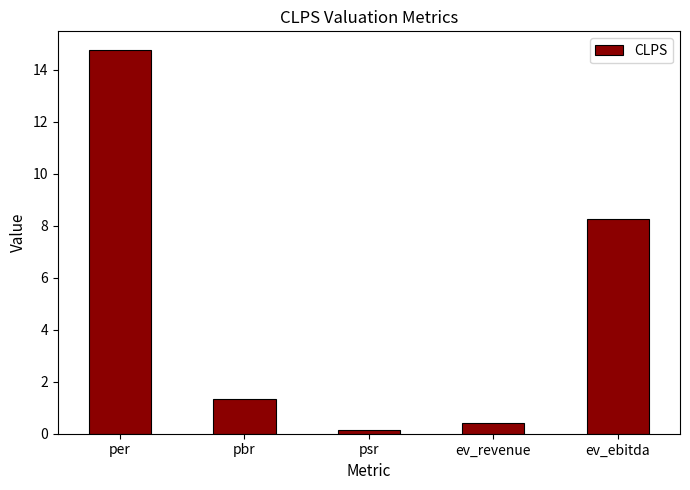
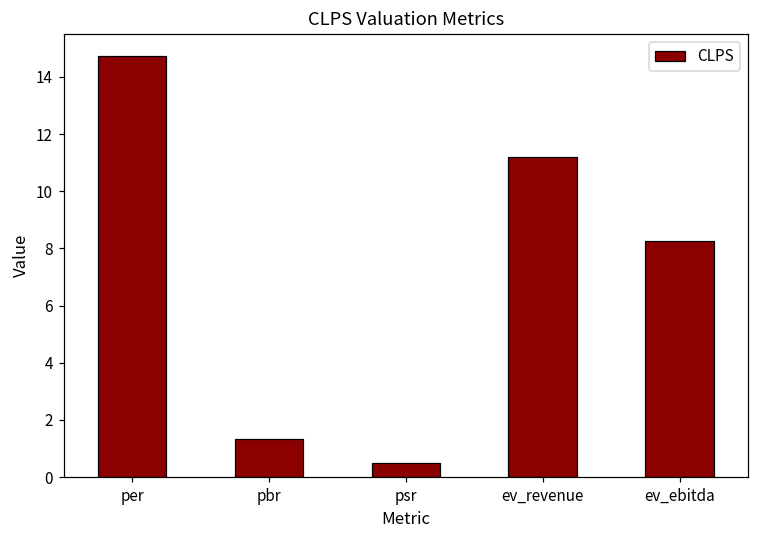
psr: 0.2 -> 0.5
ev_revenue: 0.4 -> 11.2
